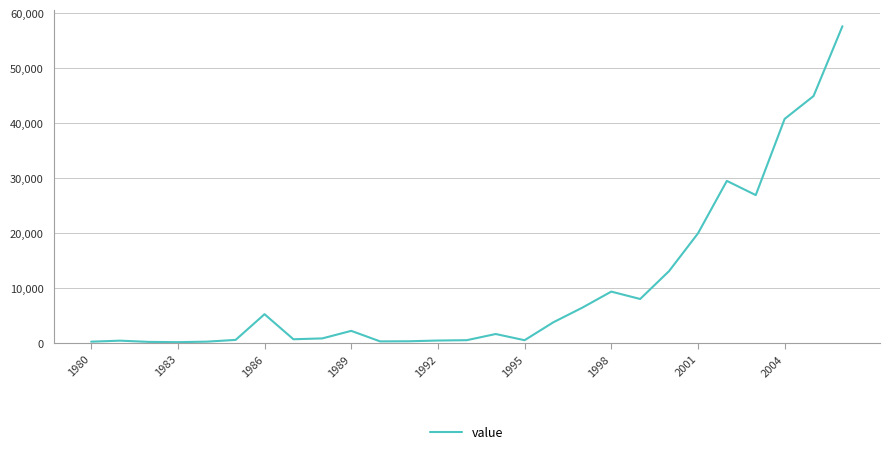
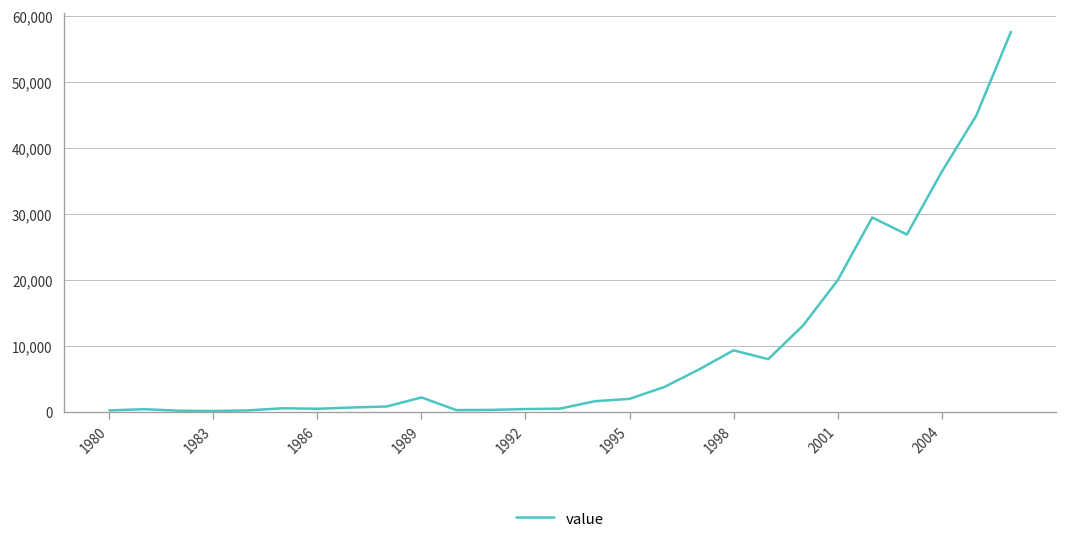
1986: 5,000 -> 0
1995: 1,000 -> 2,000
2004: 41,000 -> 36,000
